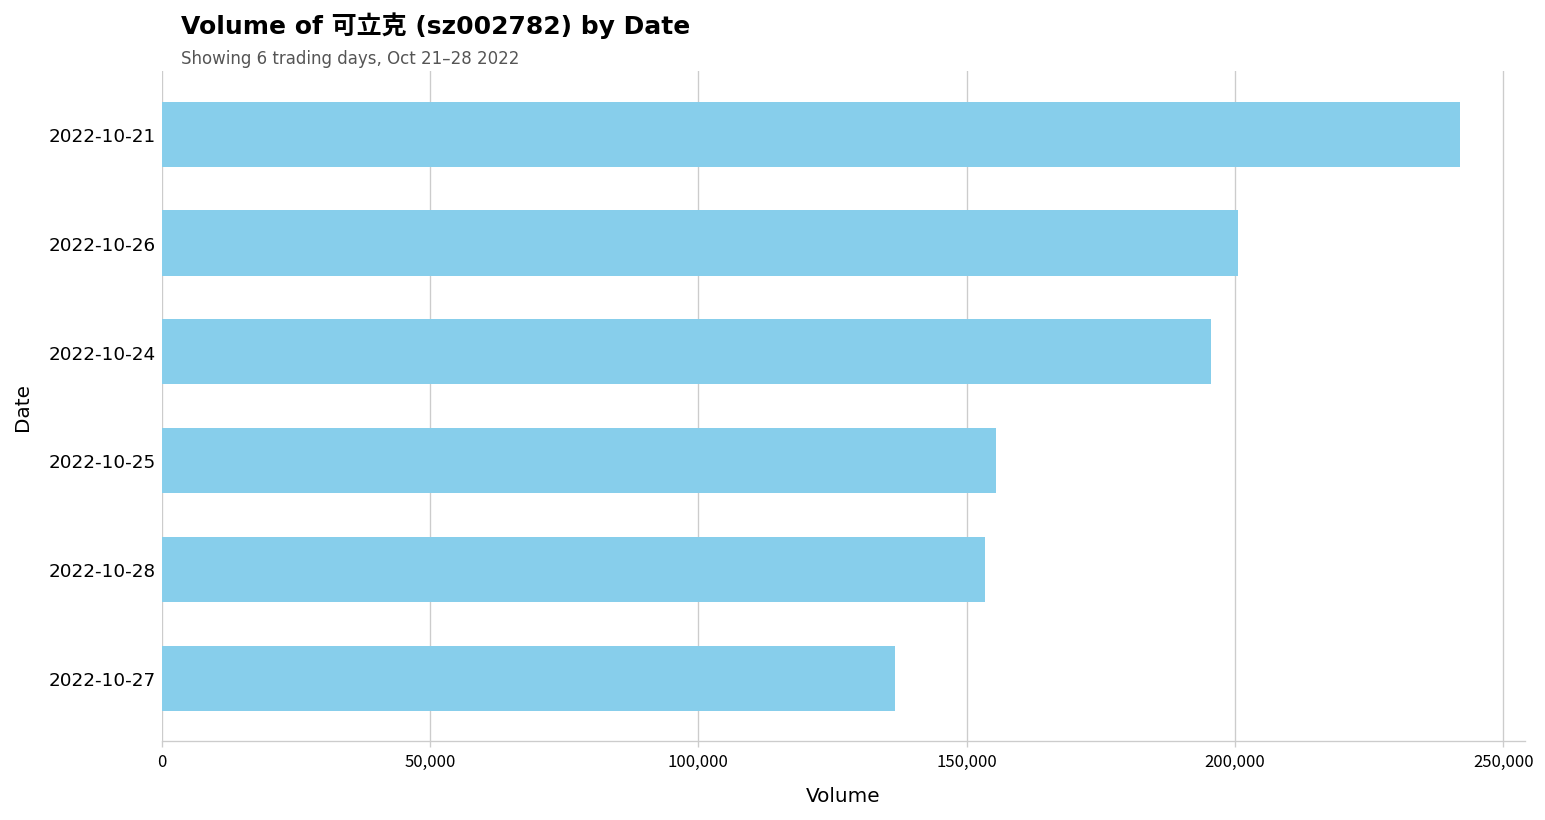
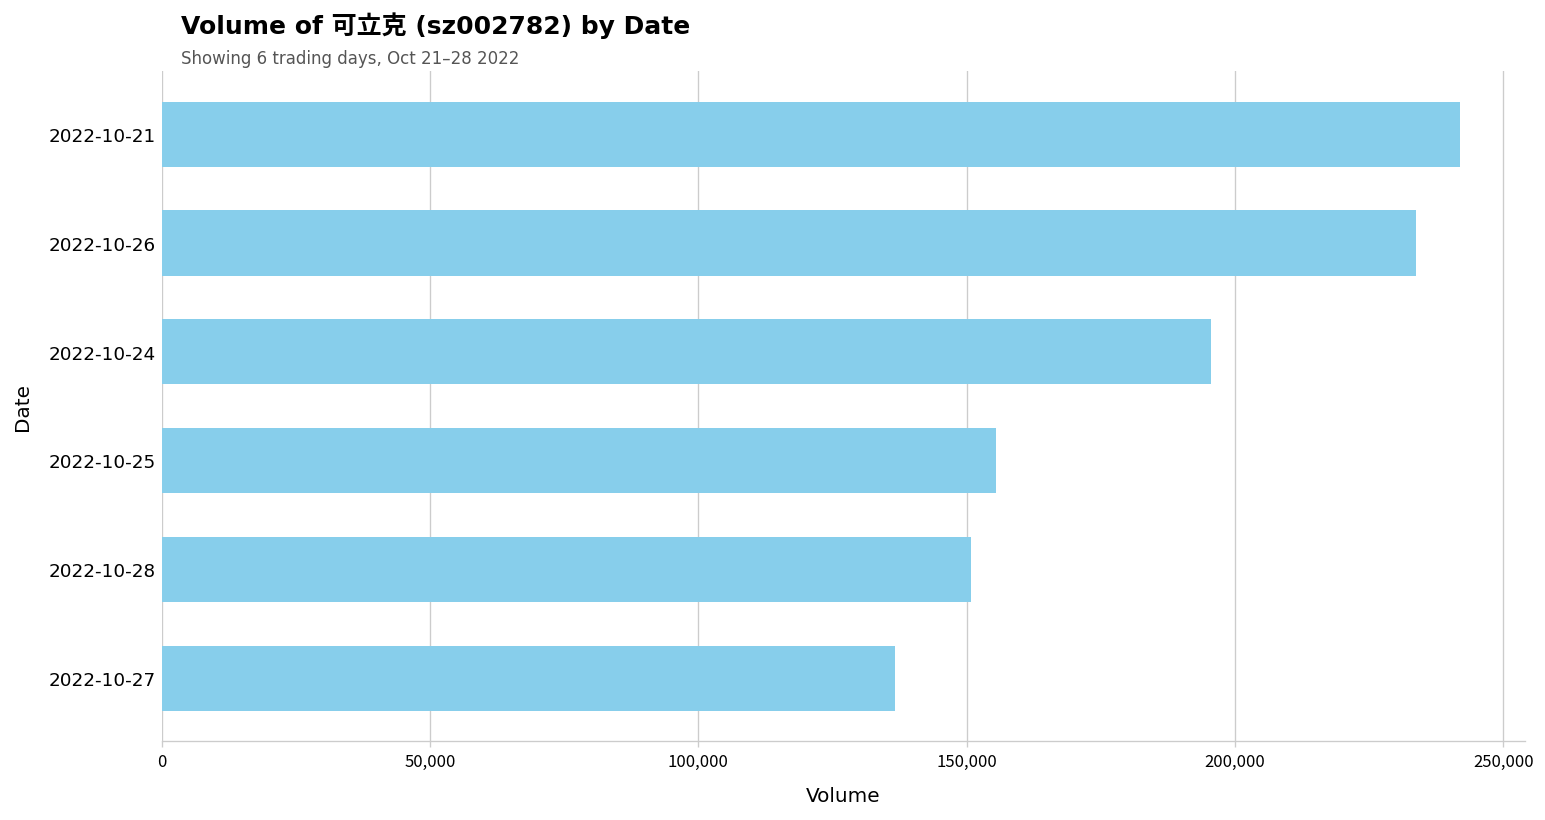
2022-10-26: 200,000 -> 234,000
2022-10-28: 153,000 -> 151,000
